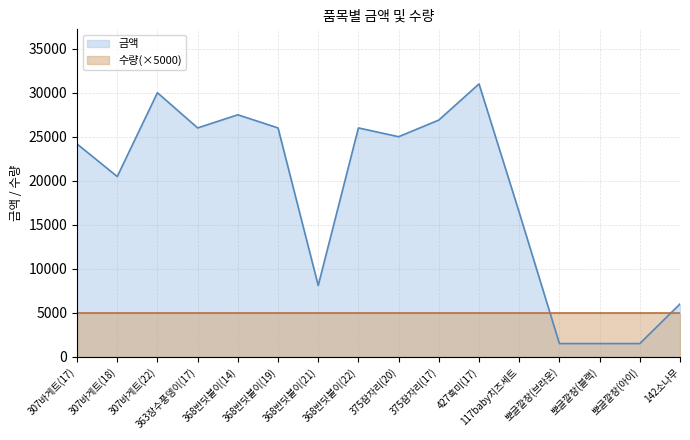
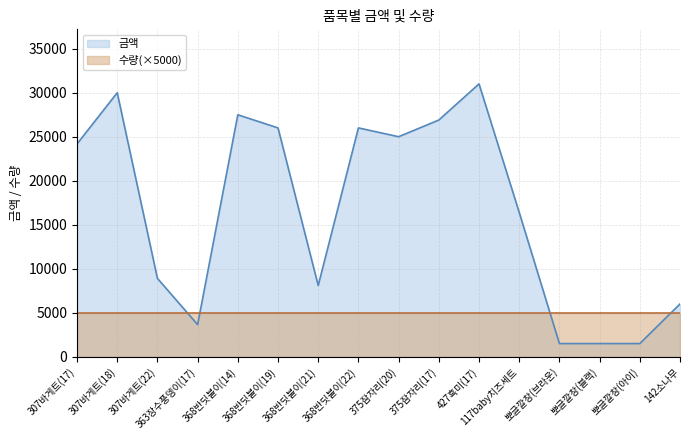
금액, 307바게트(18): 20000 -> 30000
금액, 307바게트(22): 30000 -> 9000
금액, 363장수풍뎅이(17): 26000 -> 4000
